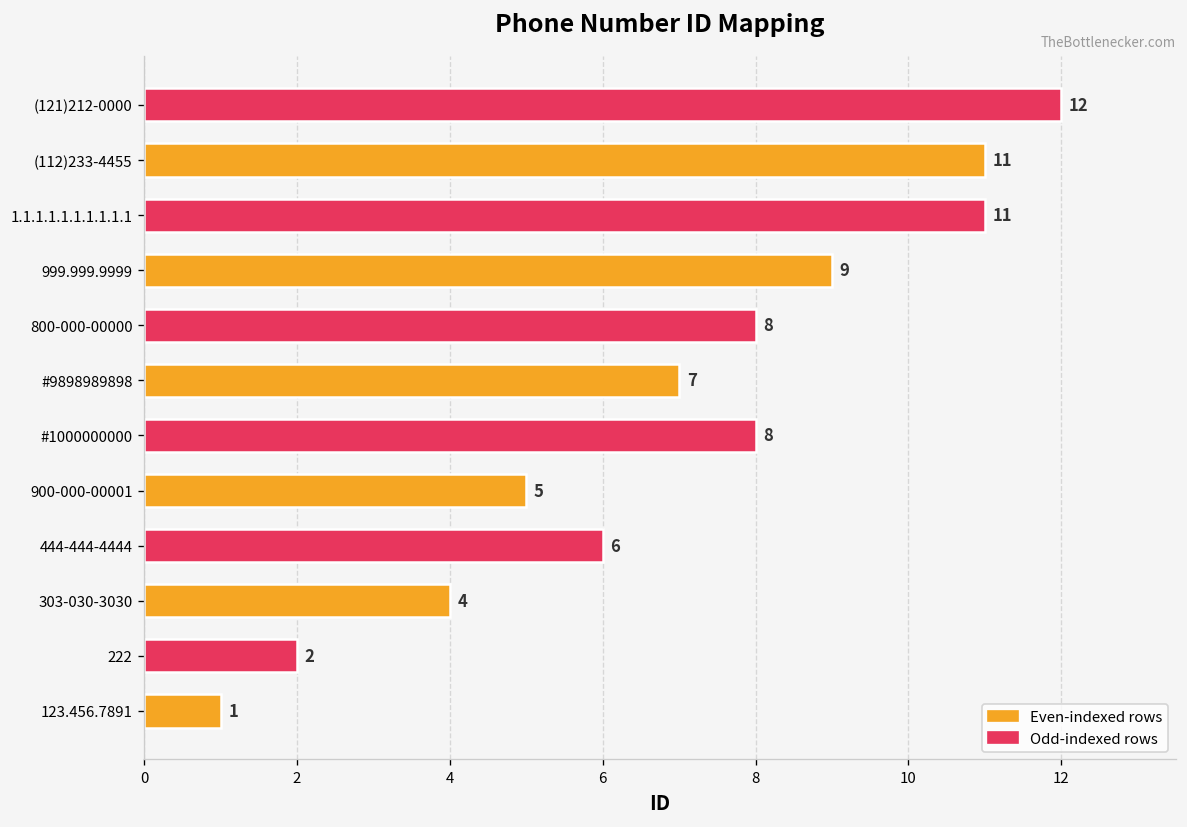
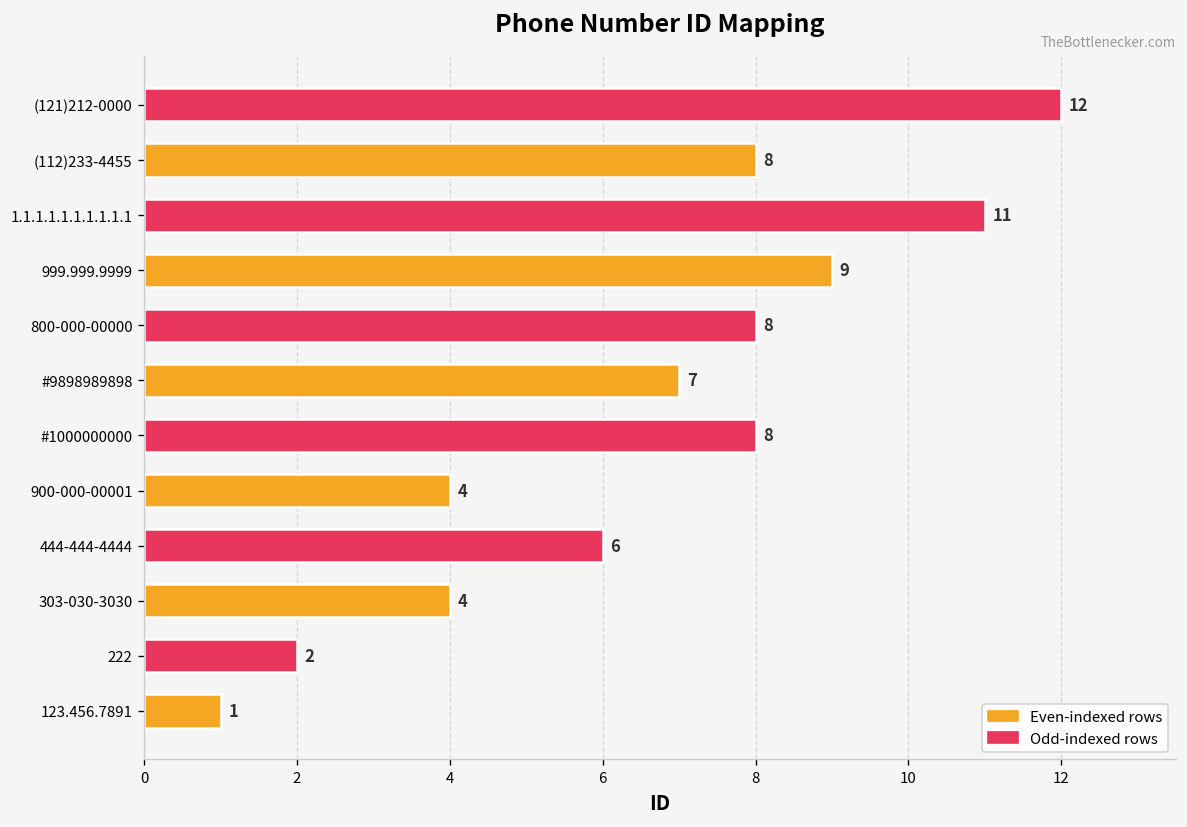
(112)233-4455: 11 -> 8
900-000-00001: 5 -> 4
